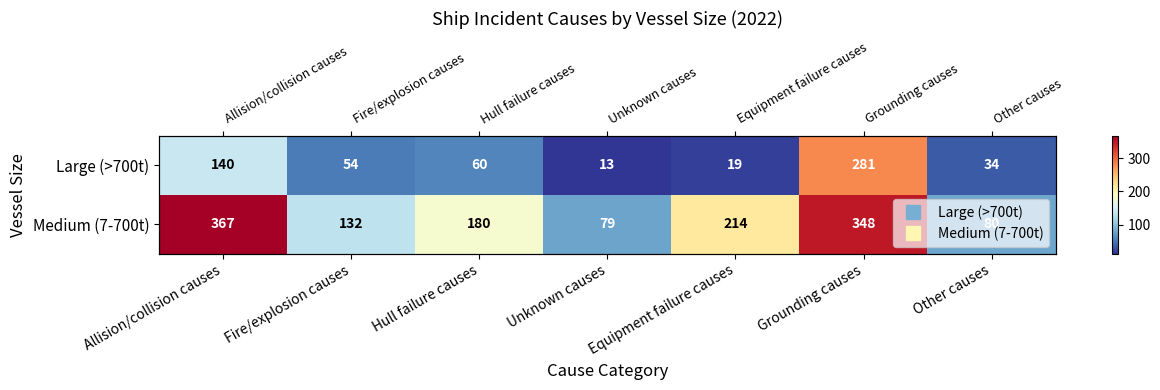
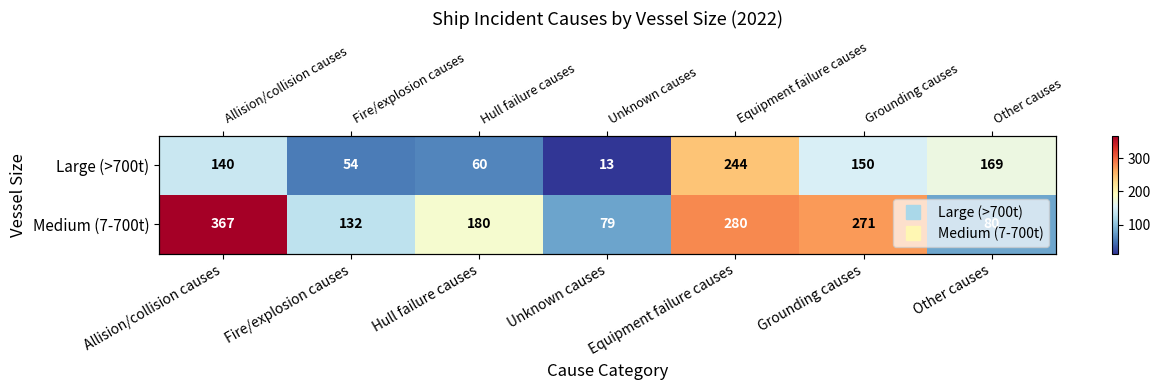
Large (>700t), Equipment failure causes: 19 -> 244
Large (>700t), Grounding causes: 281 -> 150
Large (>700t), Other causes: 34 -> 169
Medium (7-700t), Equipment failure causes: 214 -> 280
Medium (7-700t), Grounding causes: 348 -> 271
